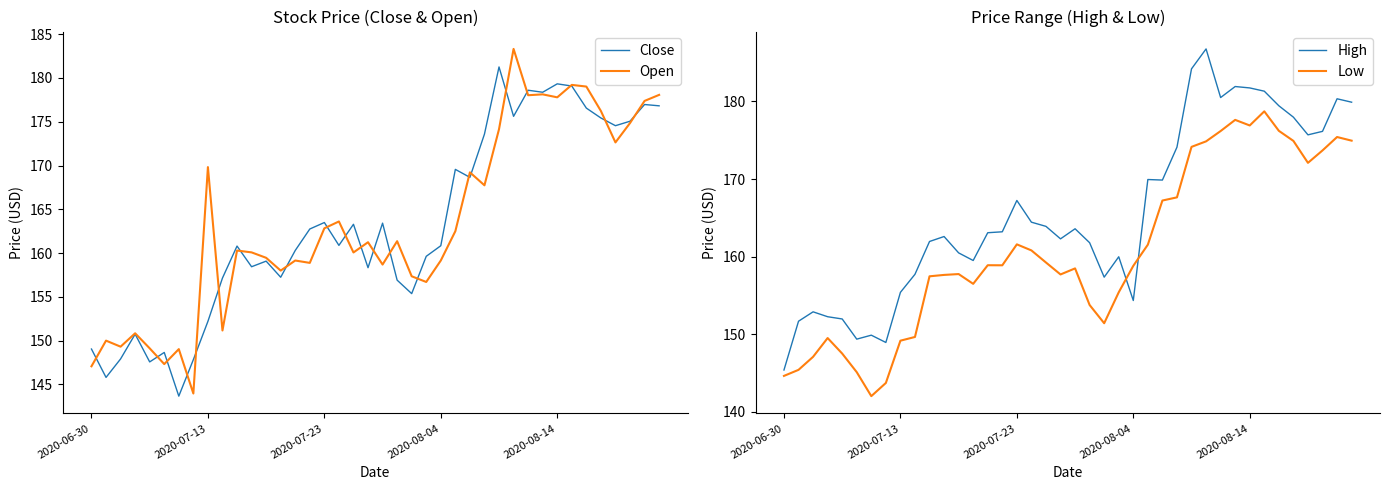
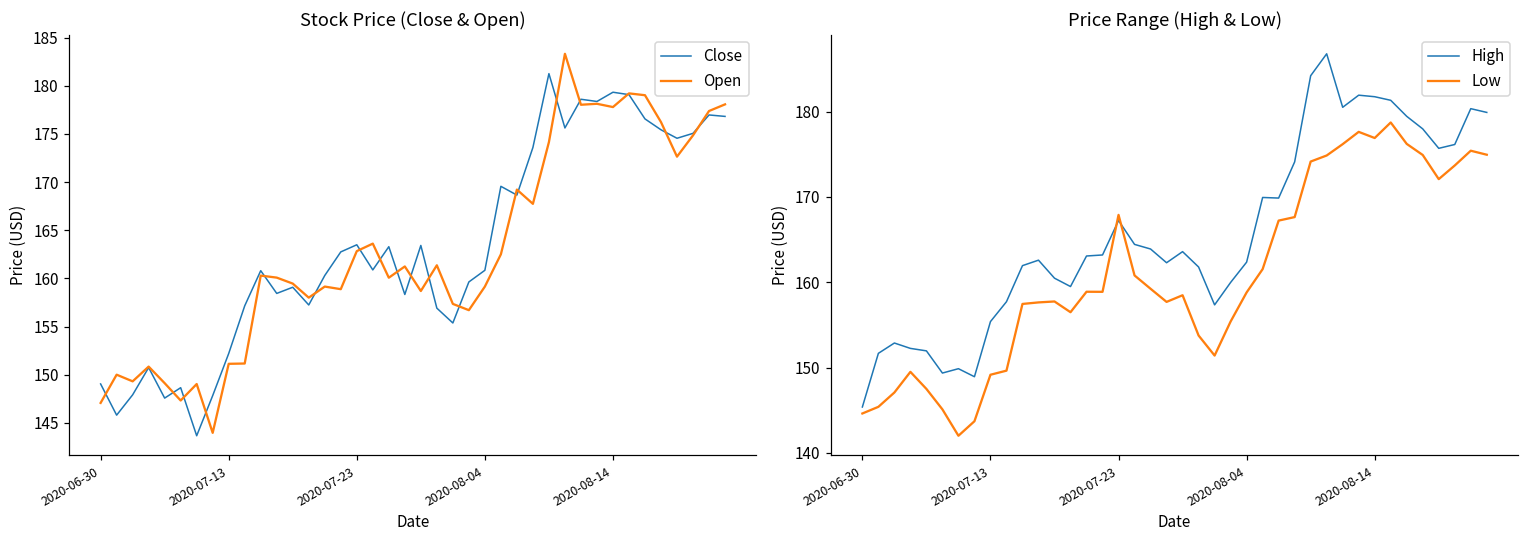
Stock Price (Close & Open), Open, 2020-07-13: 170 -> 151
Price Range (High & Low), Low, 2020-07-23: 162 -> 168
Price Range (High & Low), High, 2020-08-04: 154 -> 162
